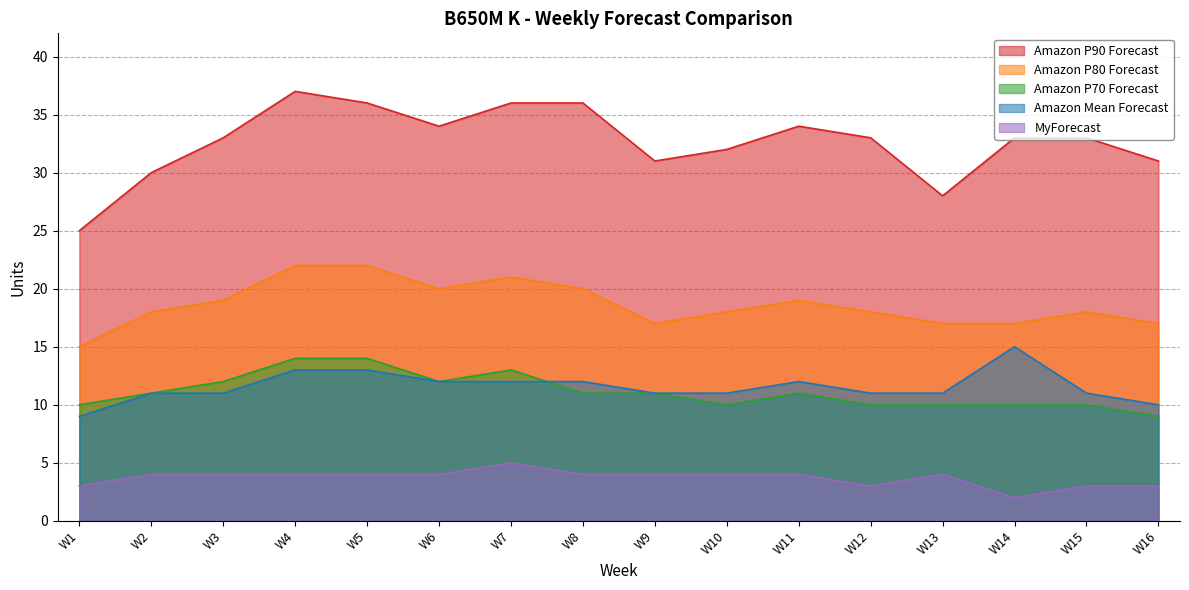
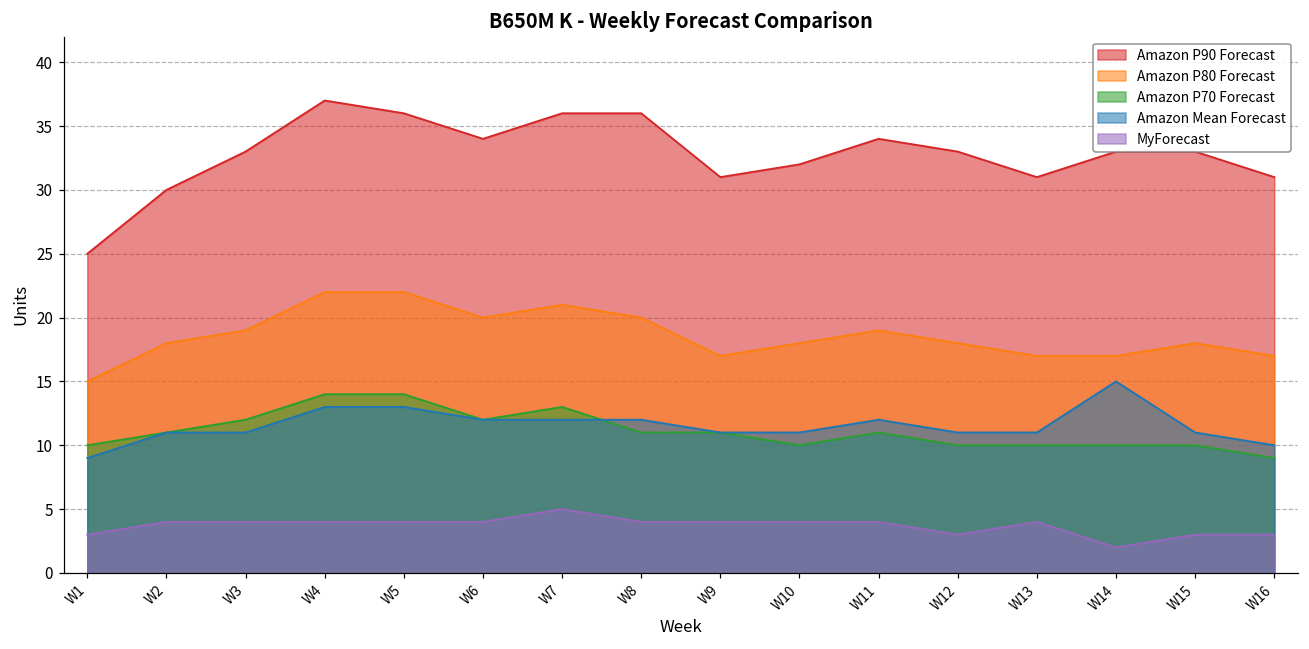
Amazon P90 Forecast, W13: 28 -> 31
